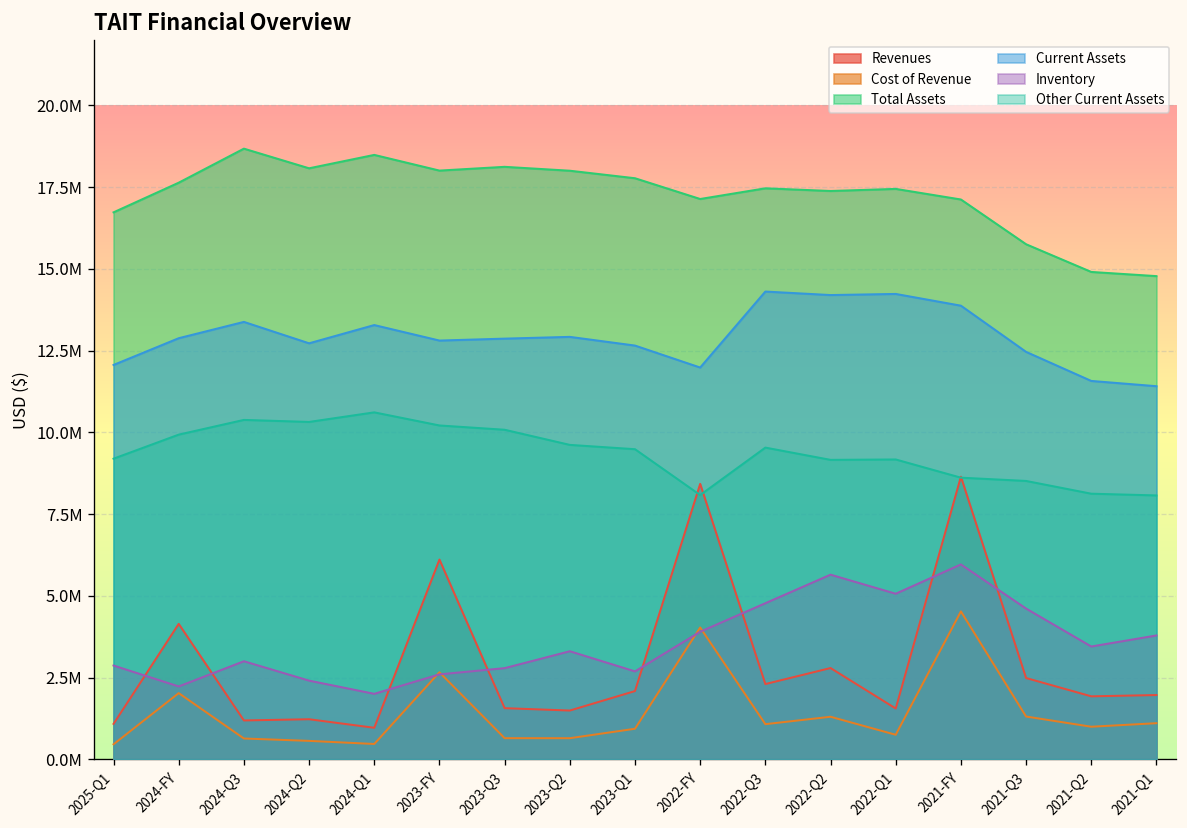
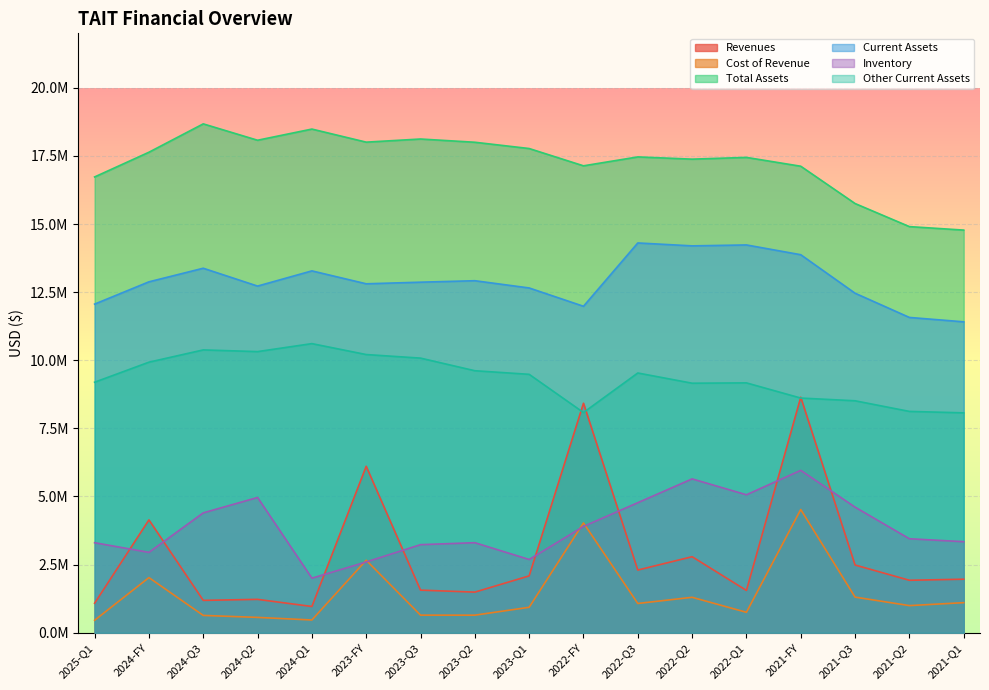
Inventory, 2025-Q1: 2900000 -> 3300000
Inventory, 2024-FY: 2200000 -> 2900000
Inventory, 2024-Q3: 3000000 -> 4400000
Inventory, 2024-Q2: 2400000 -> 5000000
Inventory, 2023-Q3: 2800000 -> 3200000
Inventory, 2021-Q1: 3800000 -> 3300000
